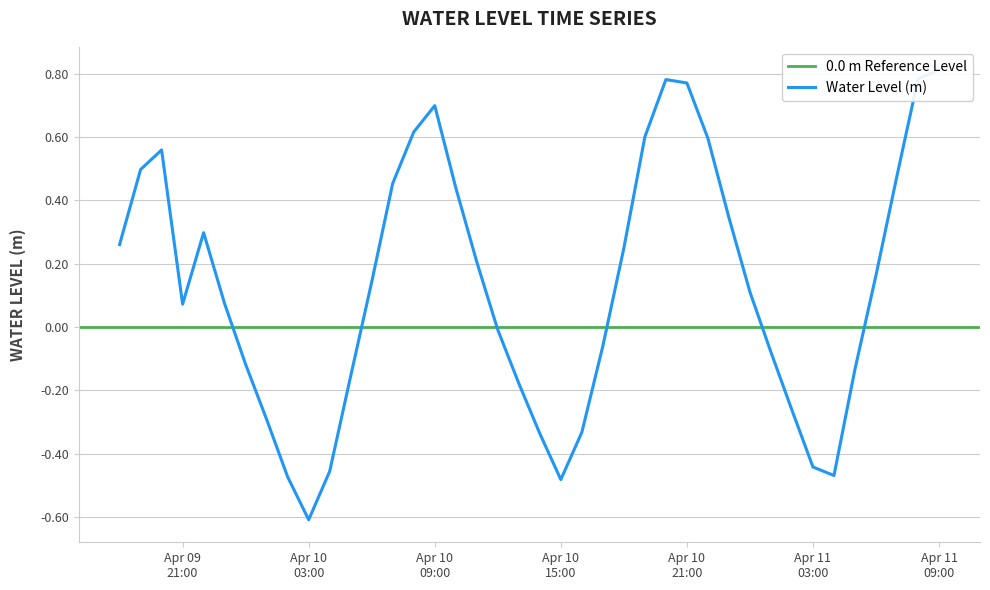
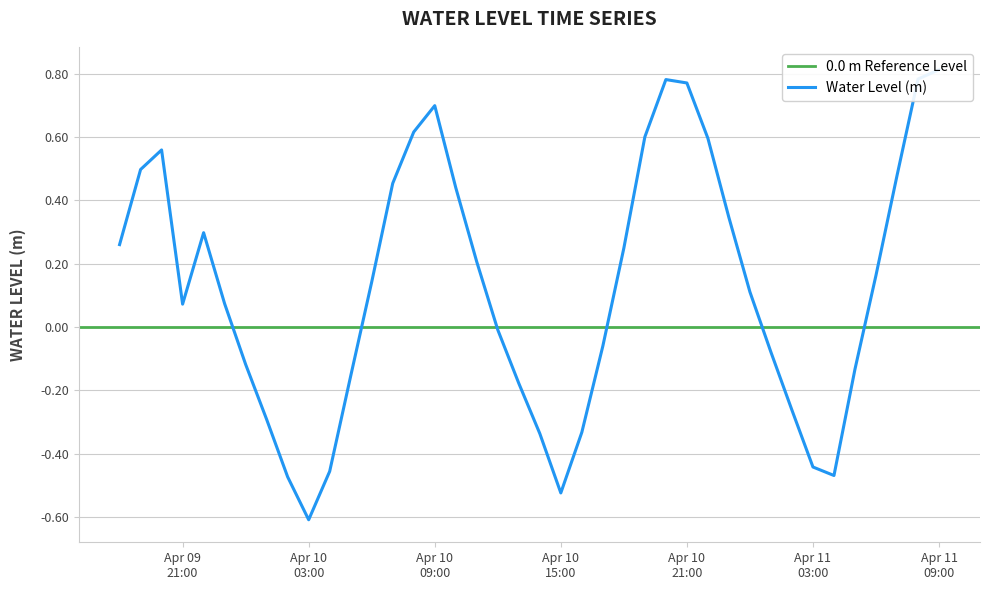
Apr 10 15:00: -0.48 -> -0.52
